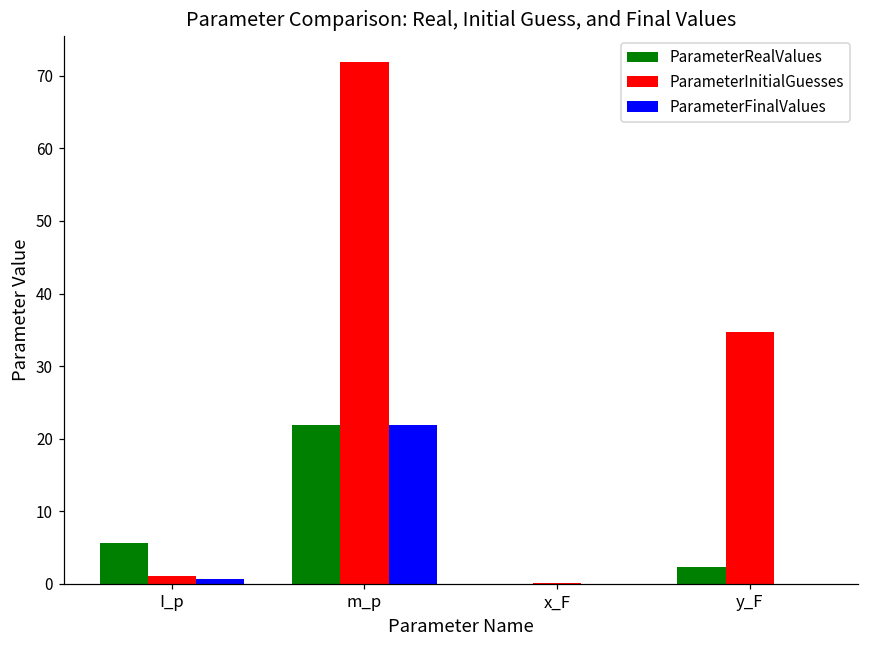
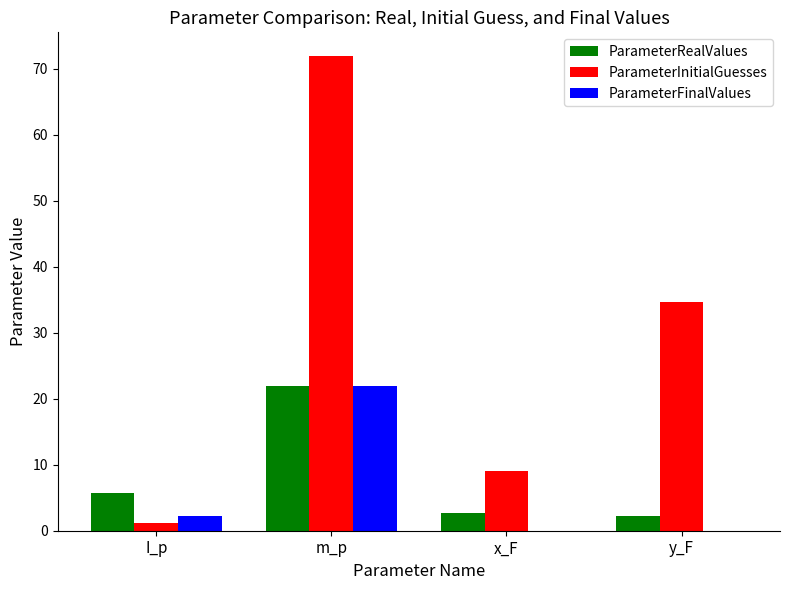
ParameterFinalValues, I_p: 1 -> 2
ParameterRealValues, x_F: 0 -> 3
ParameterInitialGuesses, x_F: 0 -> 9
